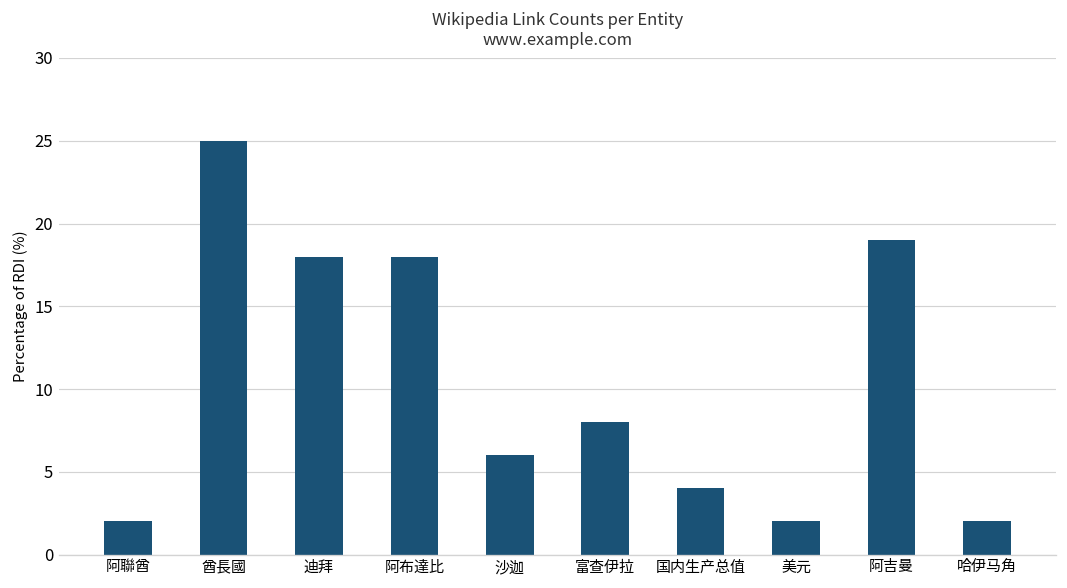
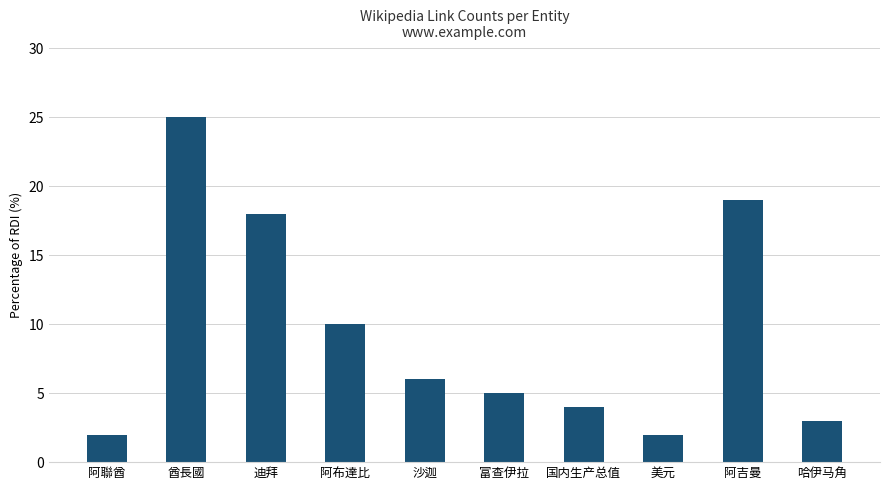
阿布達比: 18 -> 10
富查伊拉: 8 -> 5
哈伊马角: 2 -> 3
